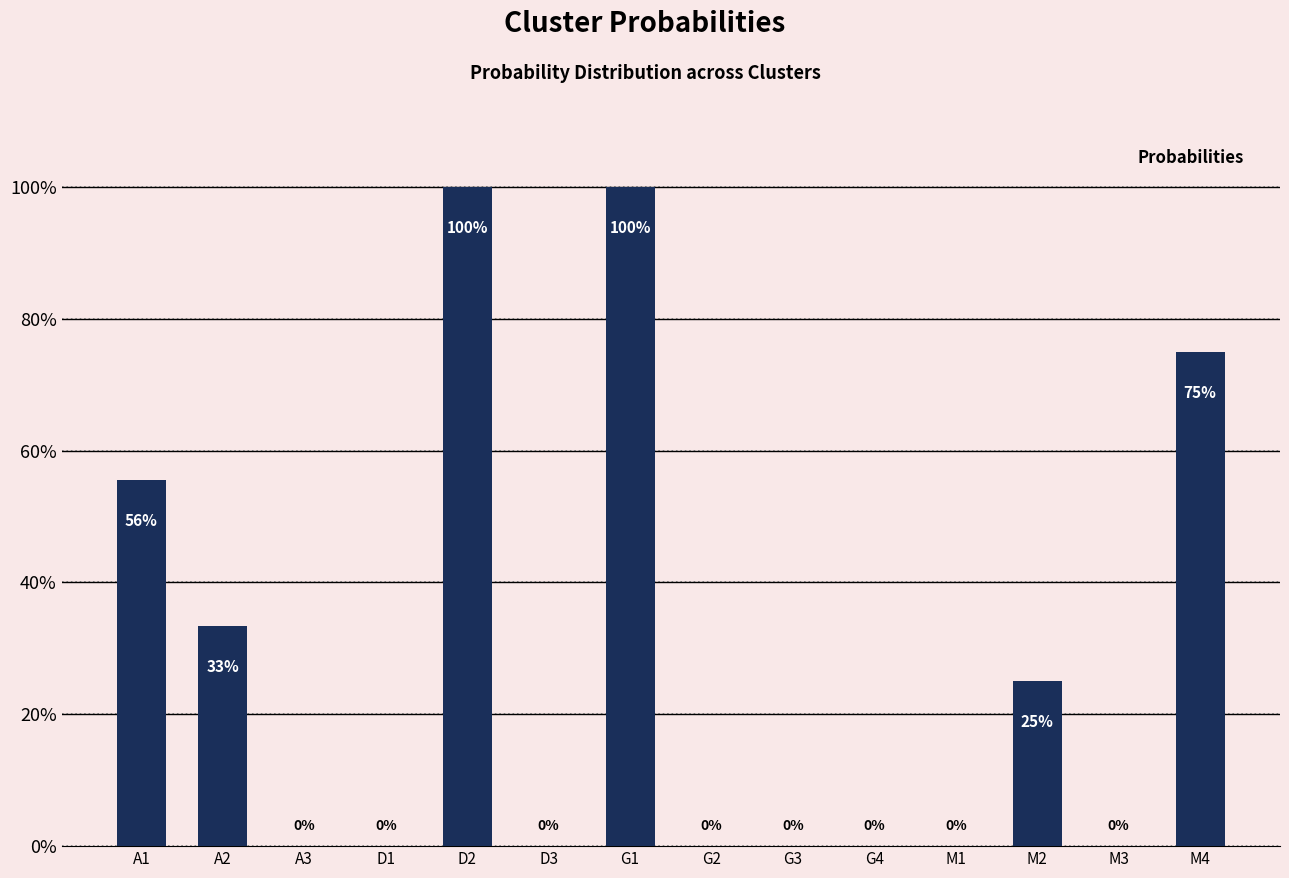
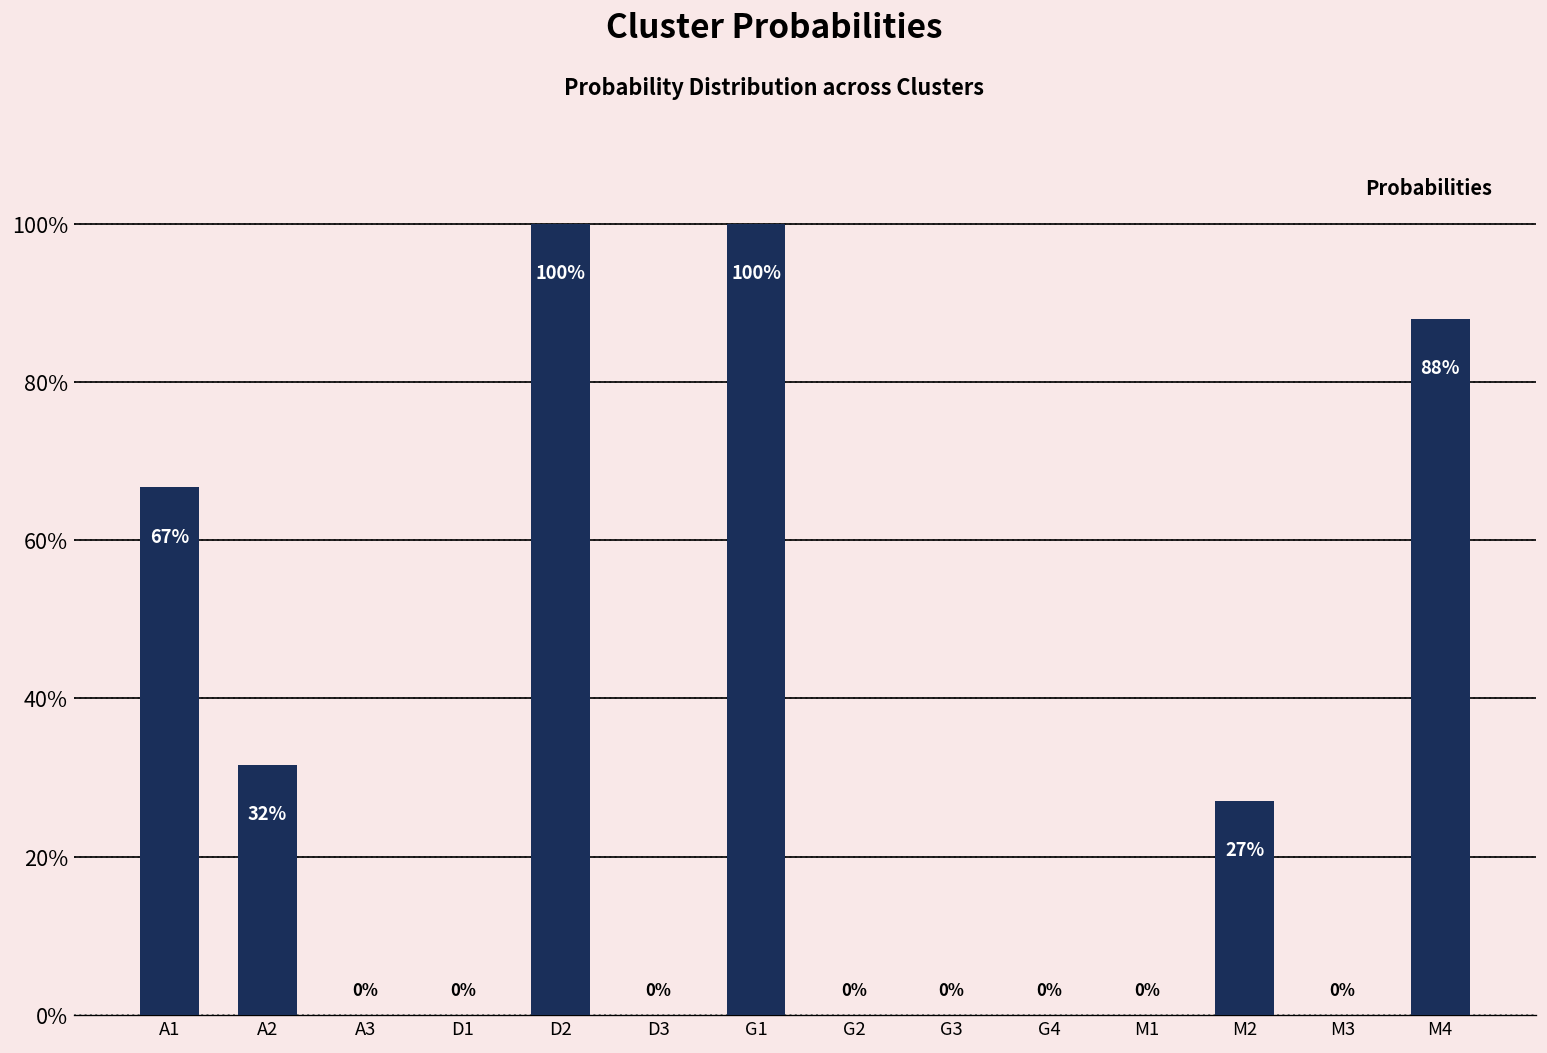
A1: 56% -> 67%
A2: 33% -> 32%
M2: 25% -> 27%
M4: 75% -> 88%
